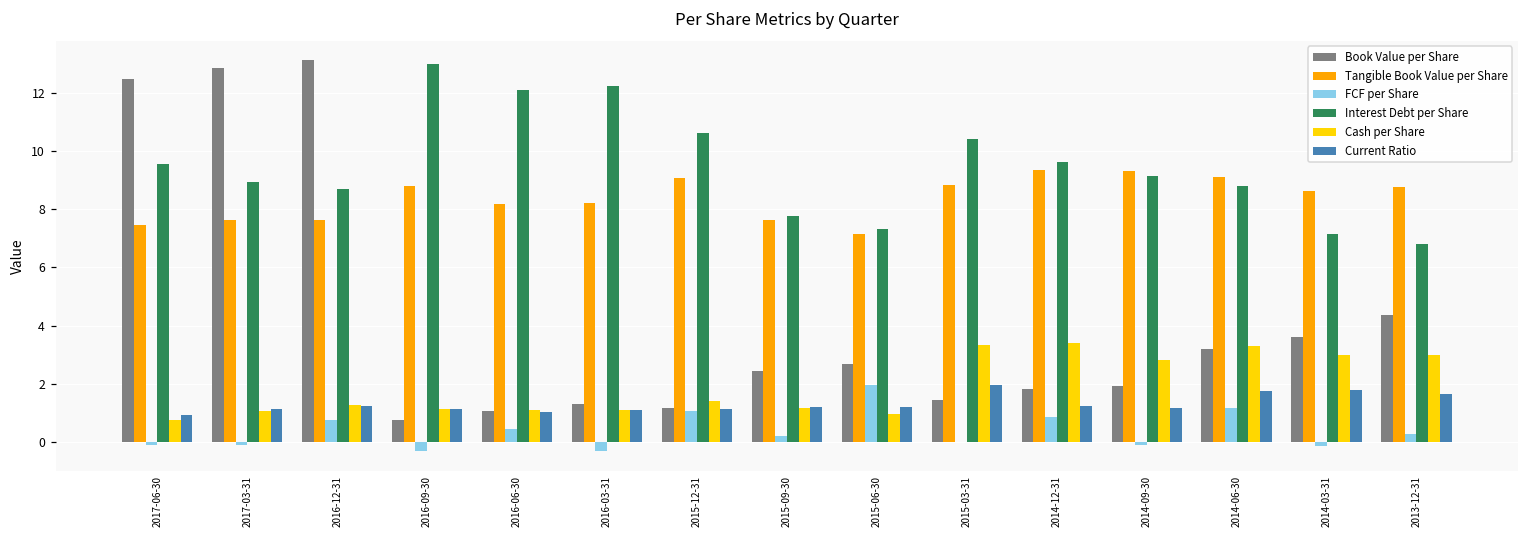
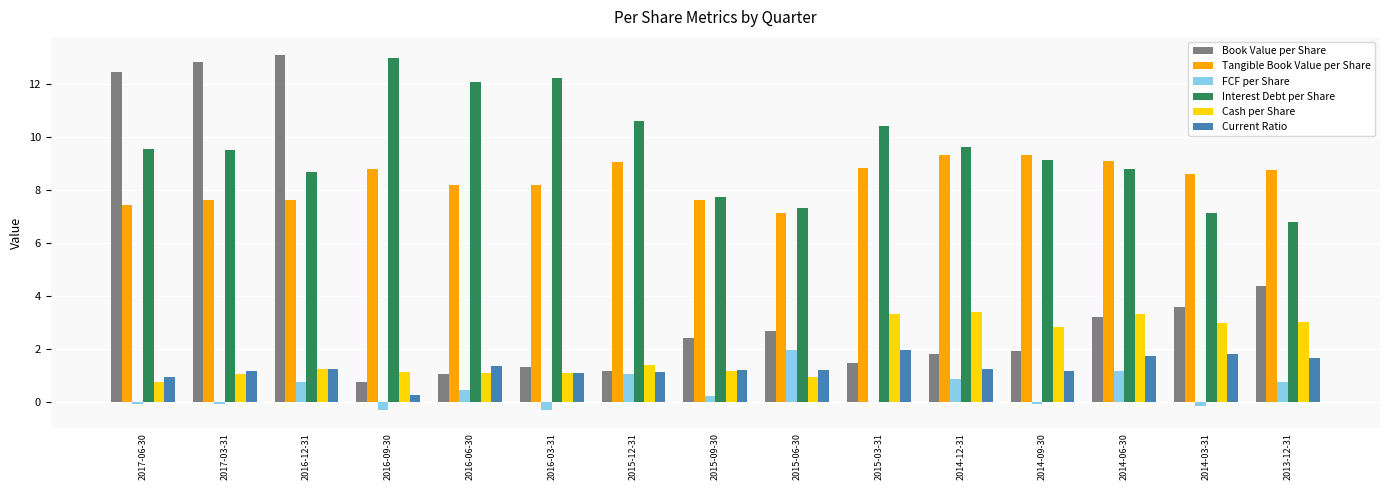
Interest Debt per Share, 2017-03-31: 8.9 -> 9.5
Current Ratio, 2016-09-30: 1.1 -> 0.2
Current Ratio, 2016-06-30: 1.0 -> 1.4
FCF per Share, 2013-12-31: 0.3 -> 0.8
